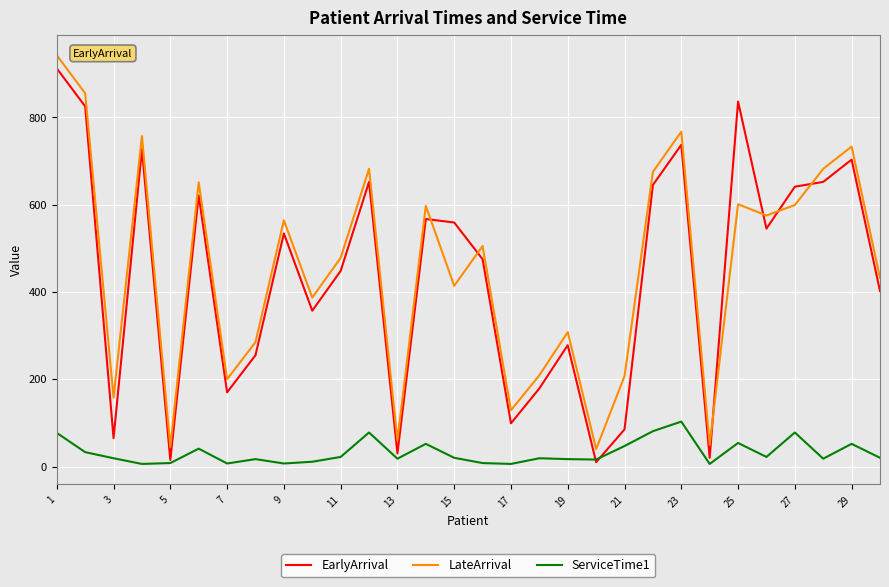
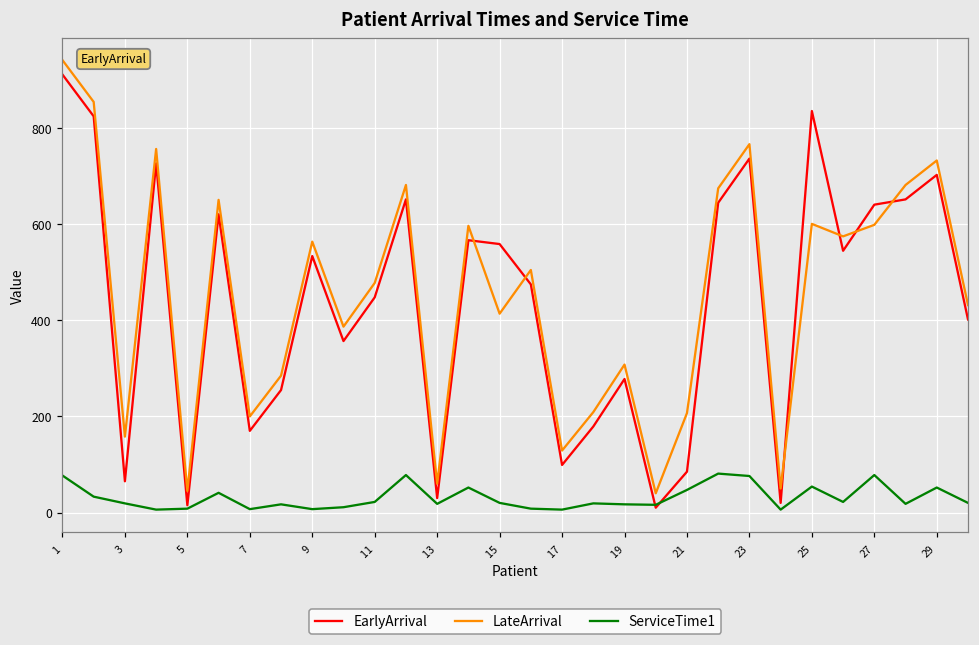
ServiceTime1, 23: 100 -> 80
